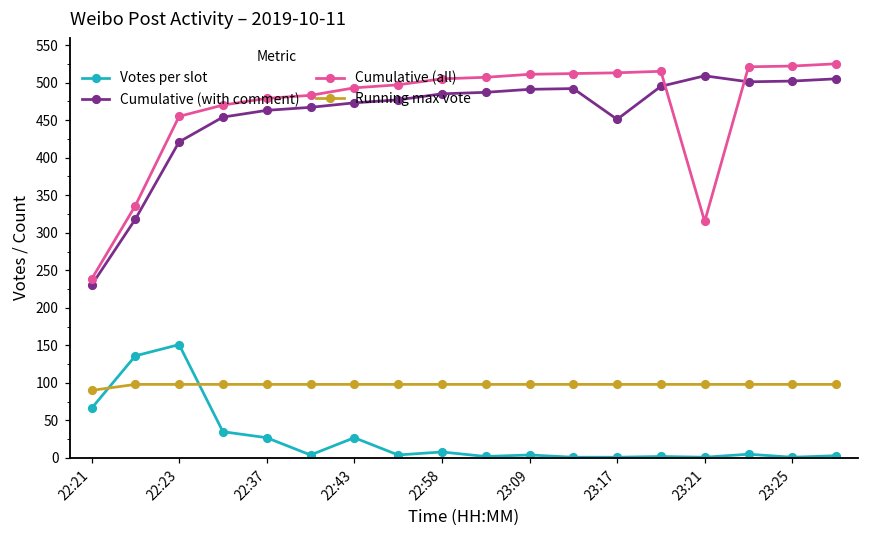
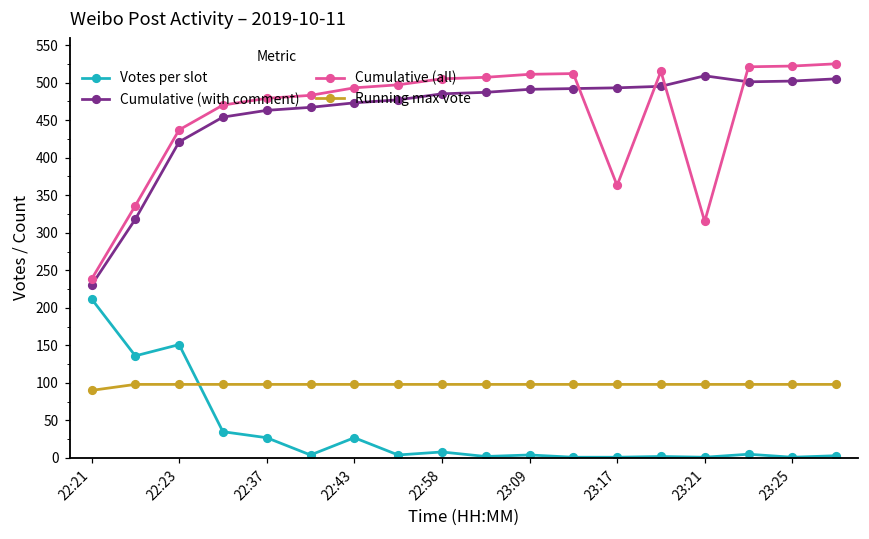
Votes per slot, 22:21: 70 -> 210
Cumulative (all), 22:23: 460 -> 440
Cumulative (with comment), 23:17: 450 -> 490
Cumulative (all), 23:17: 510 -> 360
